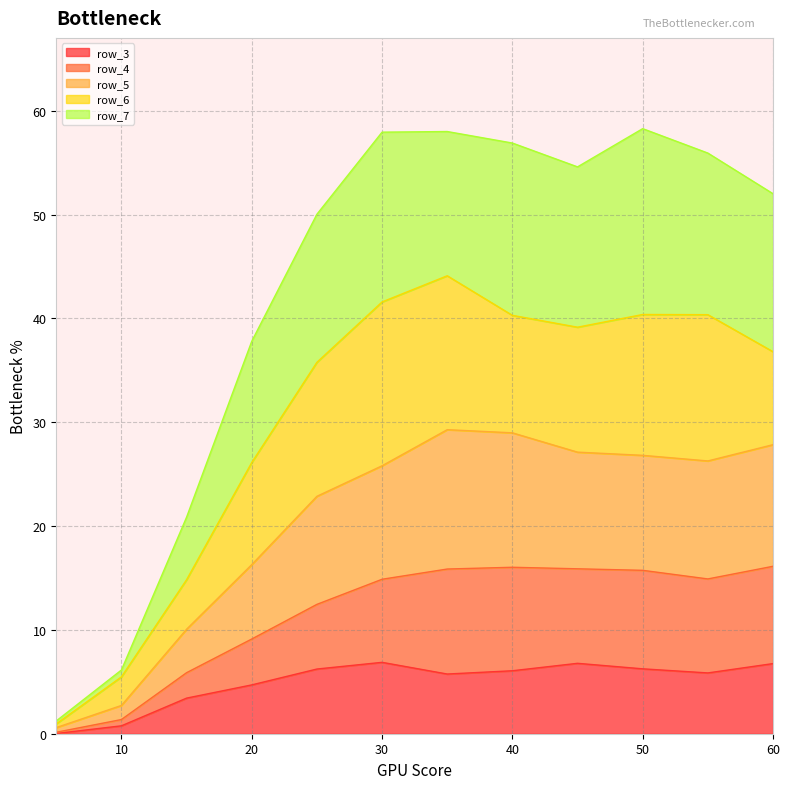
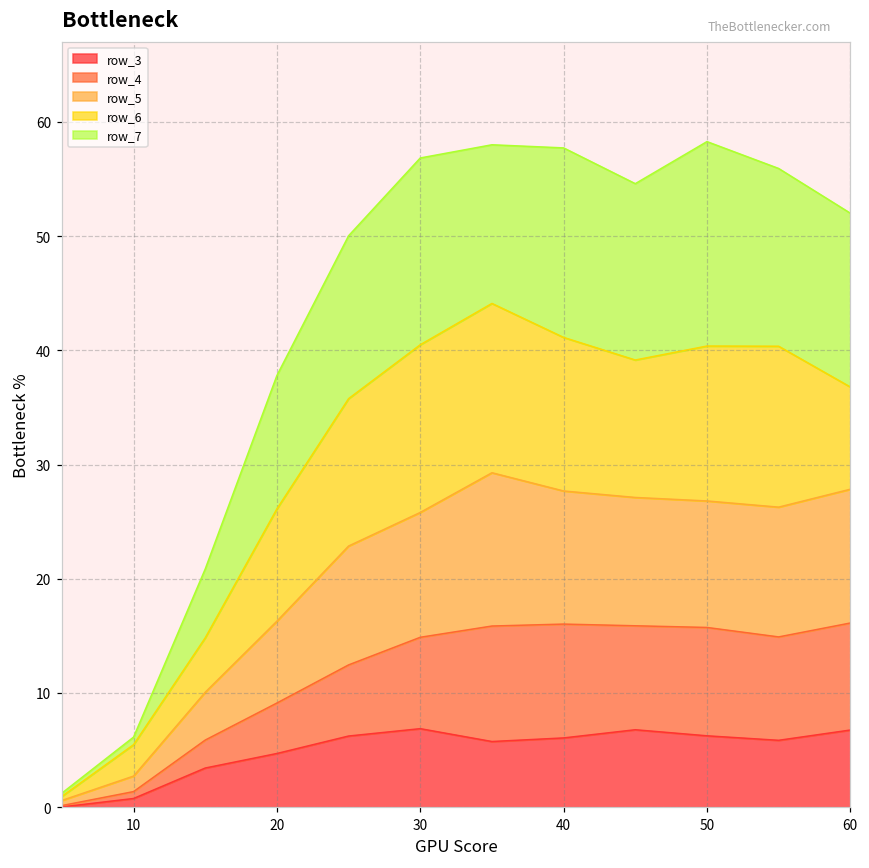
row_6, 30: 15.8 -> 14.7
row_5, 40: 12.9 -> 11.7
row_6, 40: 11.3 -> 13.4
